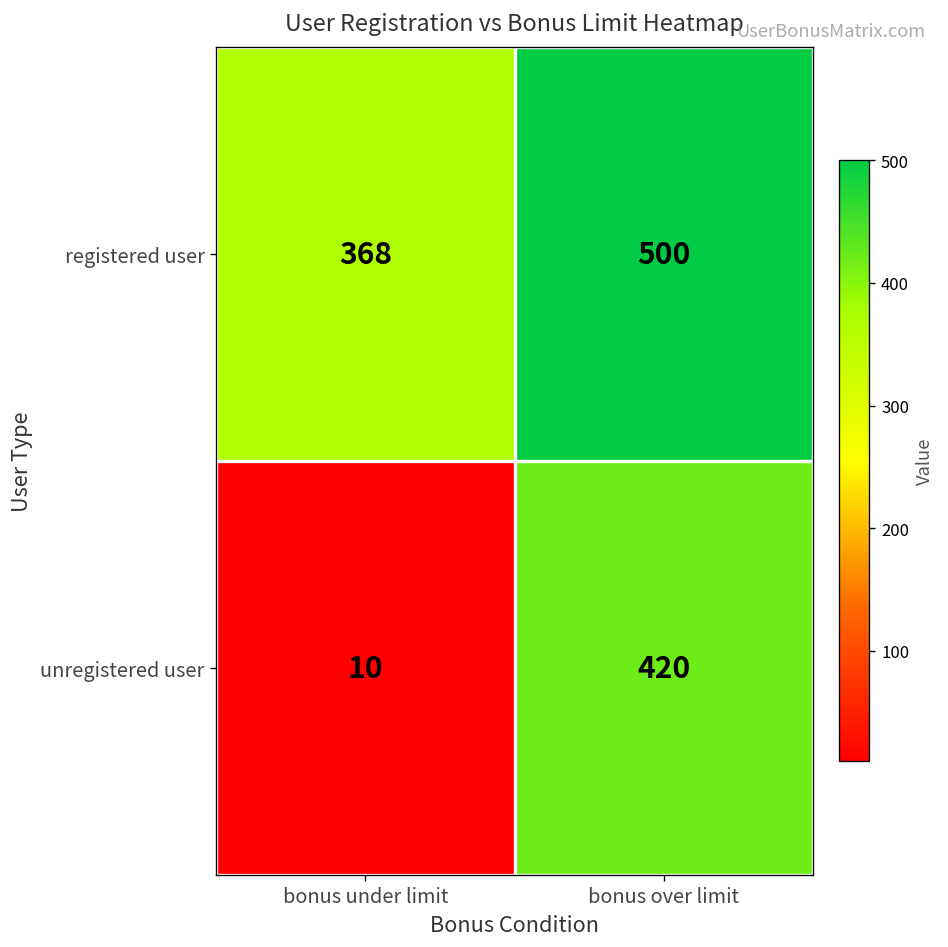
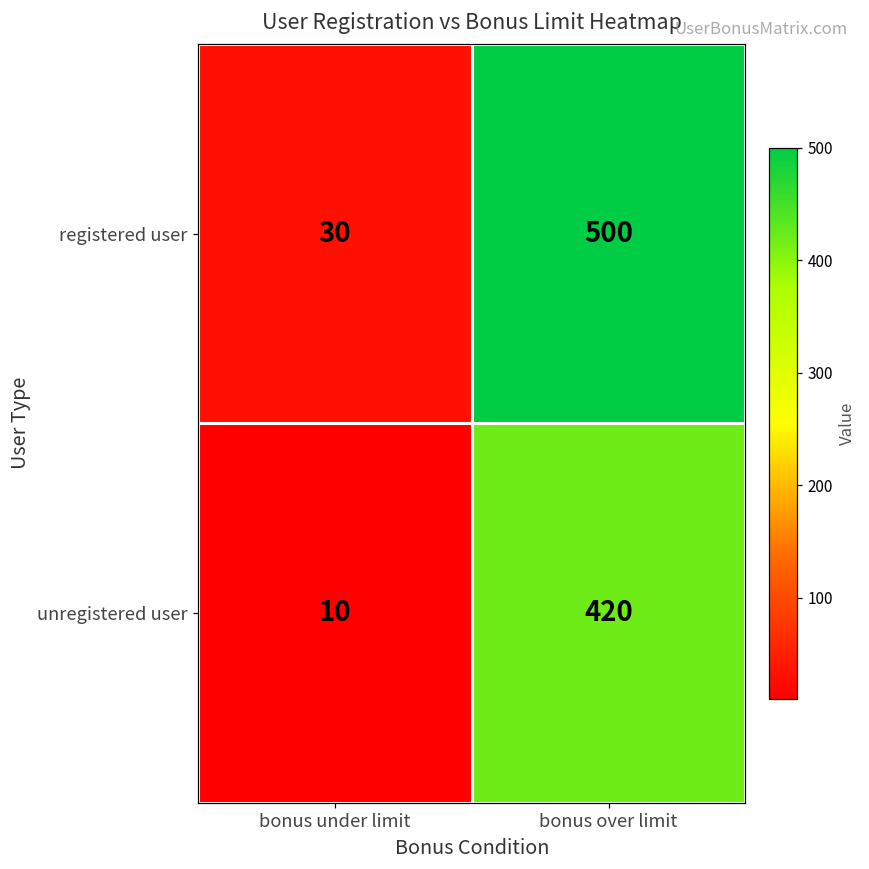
registered user, bonus under limit: 368 -> 30
